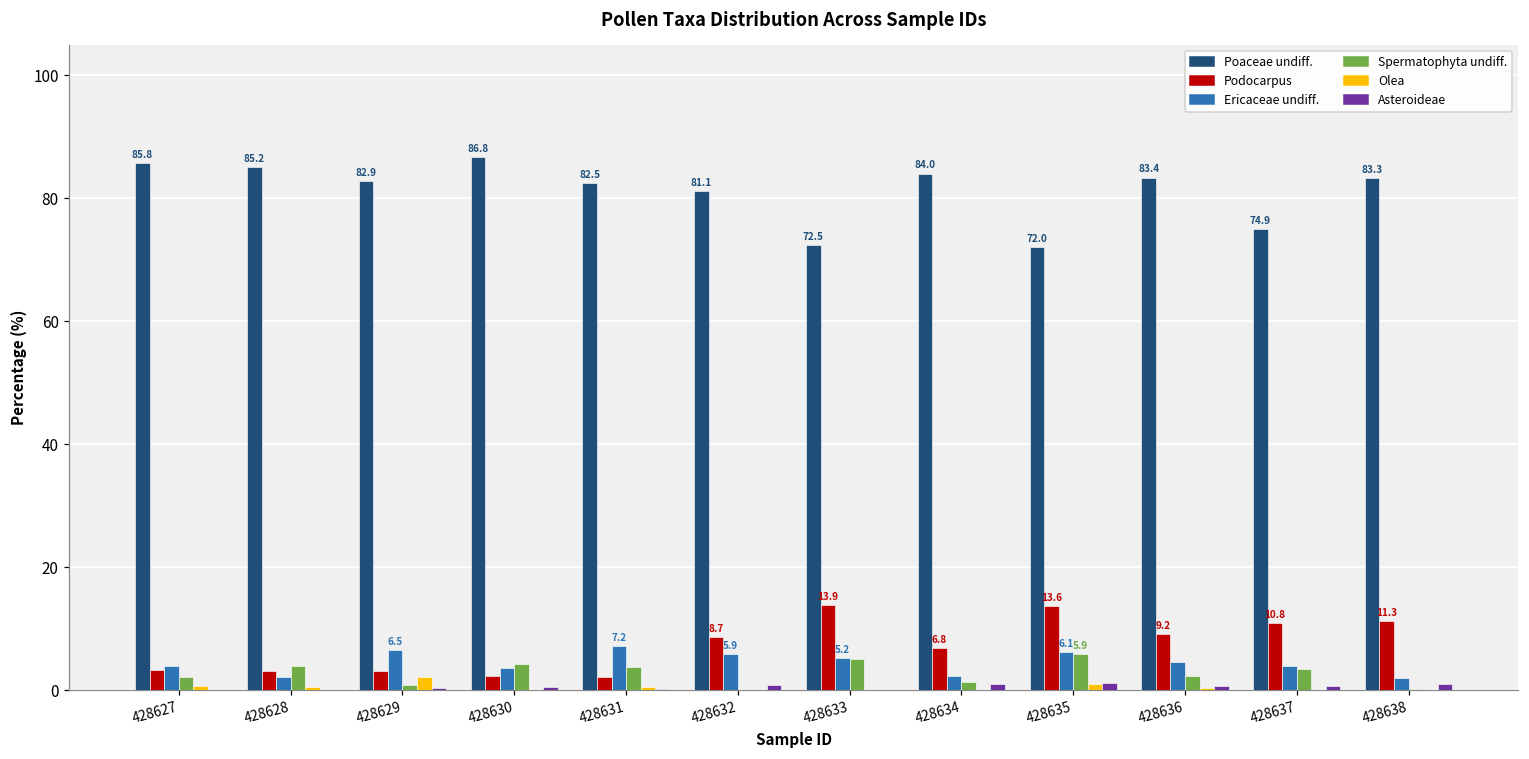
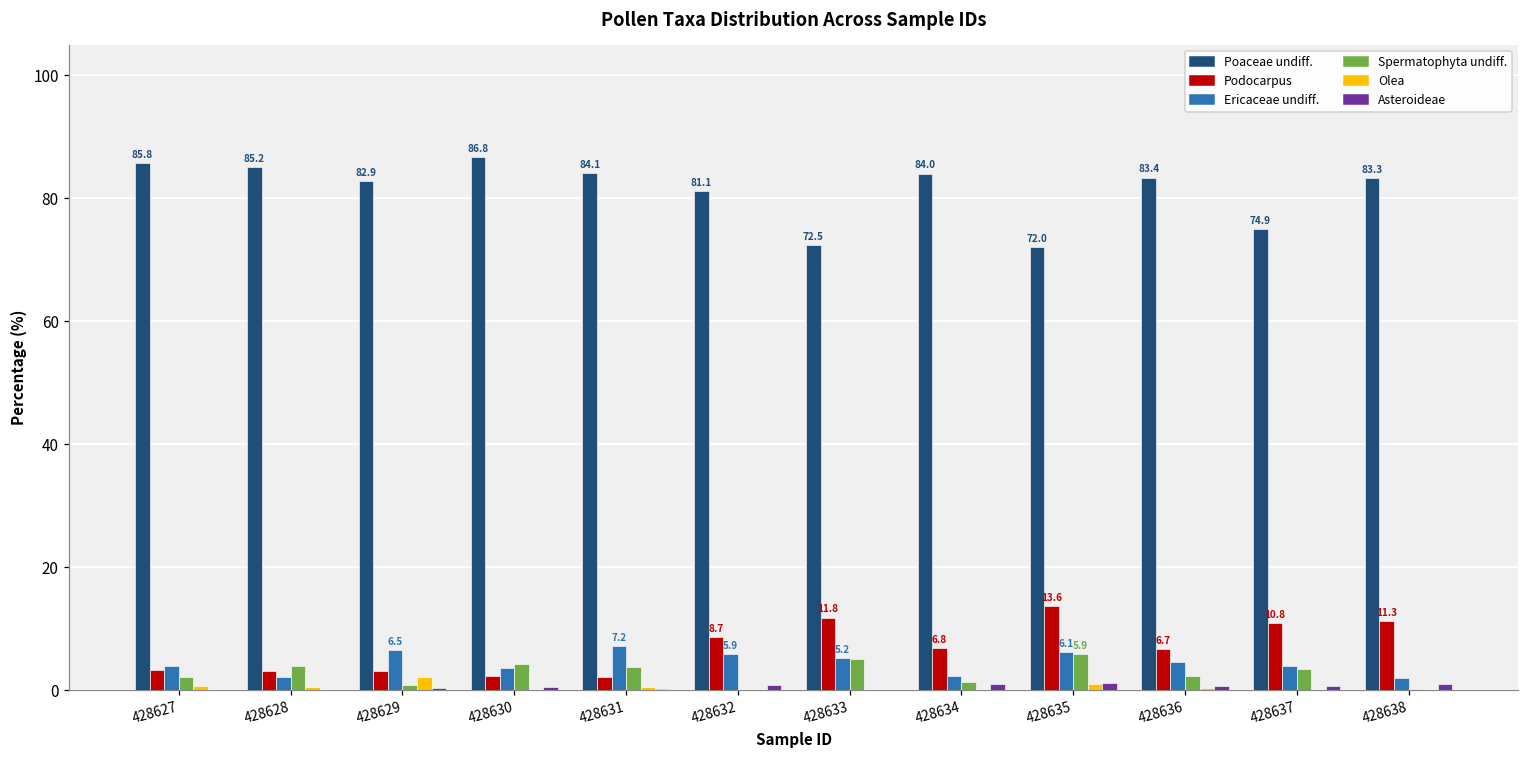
Poaceae undiff., 428631: 82.5 -> 84.1
Podocarpus, 428633: 13.9 -> 11.8
Podocarpus, 428636: 9.2 -> 6.7
